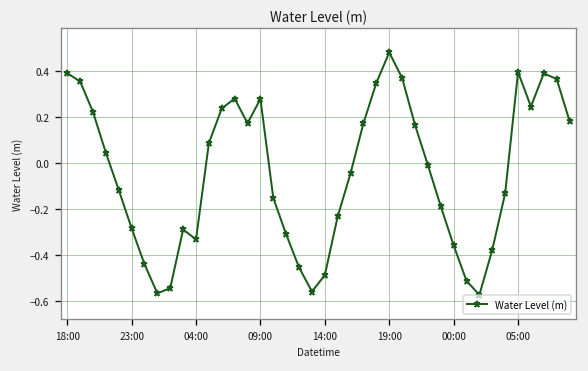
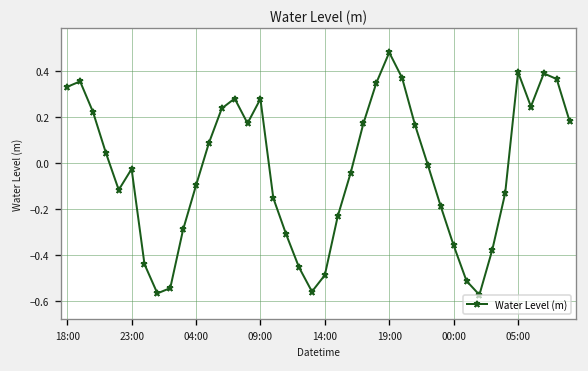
18:00: 0.39 -> 0.33
23:00: -0.28 -> -0.03
04:00: -0.33 -> -0.10
